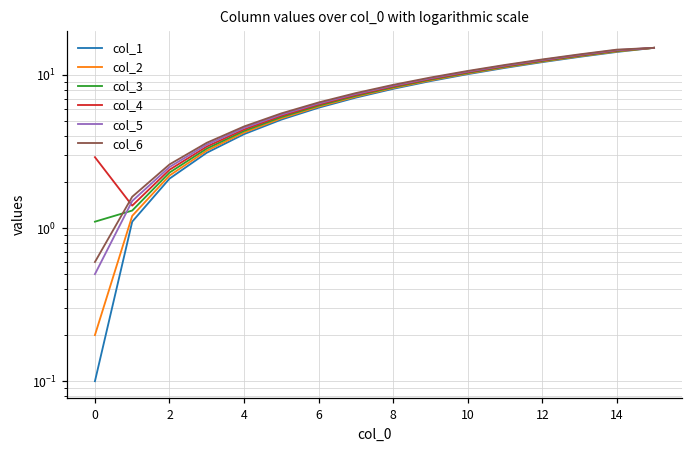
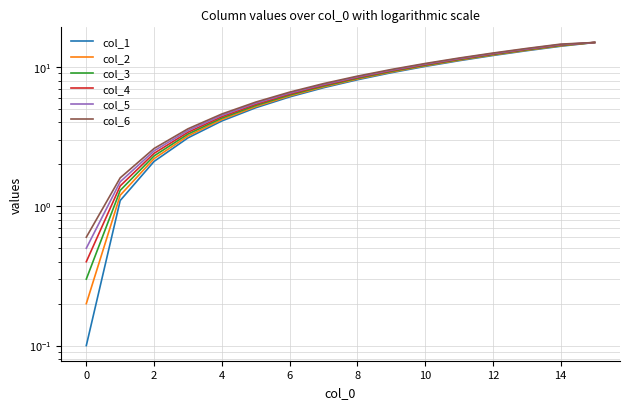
col_3, 0: 1.1 -> 0.3
col_4, 0: 2.9 -> 0.4
